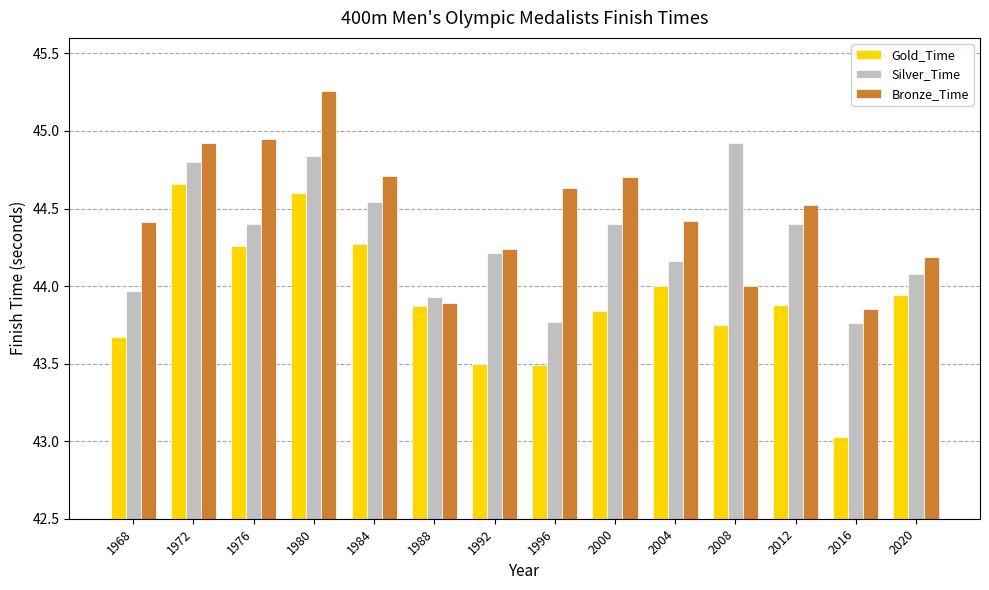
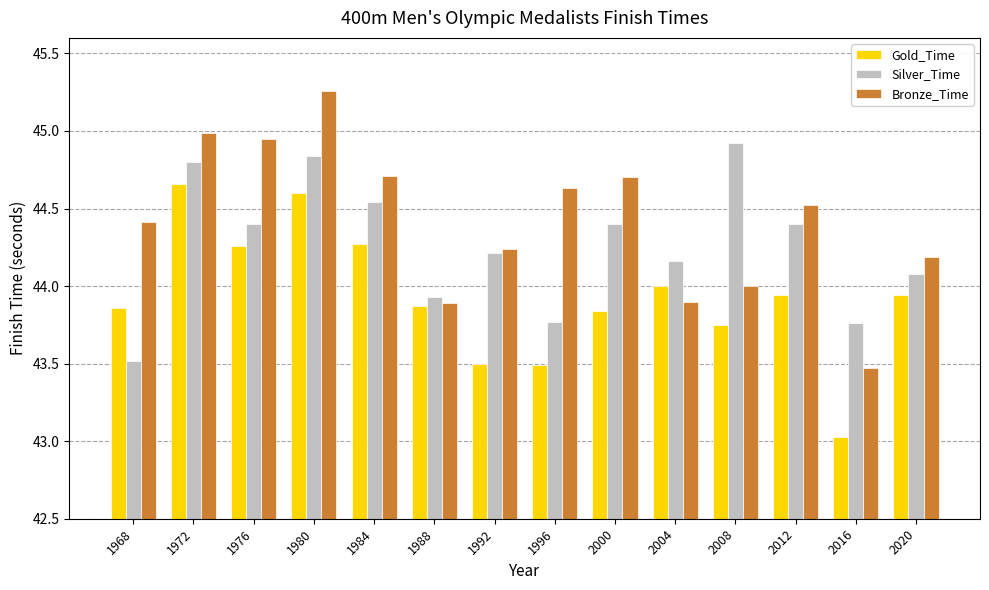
Gold_Time, 1968: 43.67 -> 43.86
Silver_Time, 1968: 43.97 -> 43.52
Bronze_Time, 1972: 44.92 -> 44.99
Bronze_Time, 2004: 44.42 -> 43.90
Gold_Time, 2012: 43.88 -> 43.94
Bronze_Time, 2016: 43.85 -> 43.47
